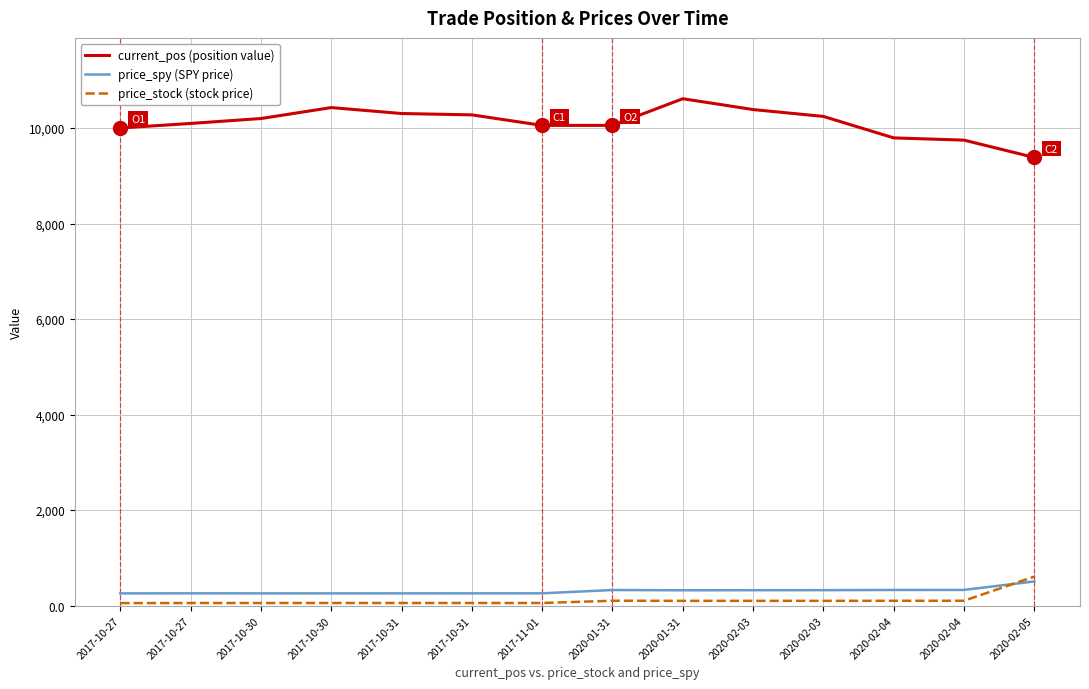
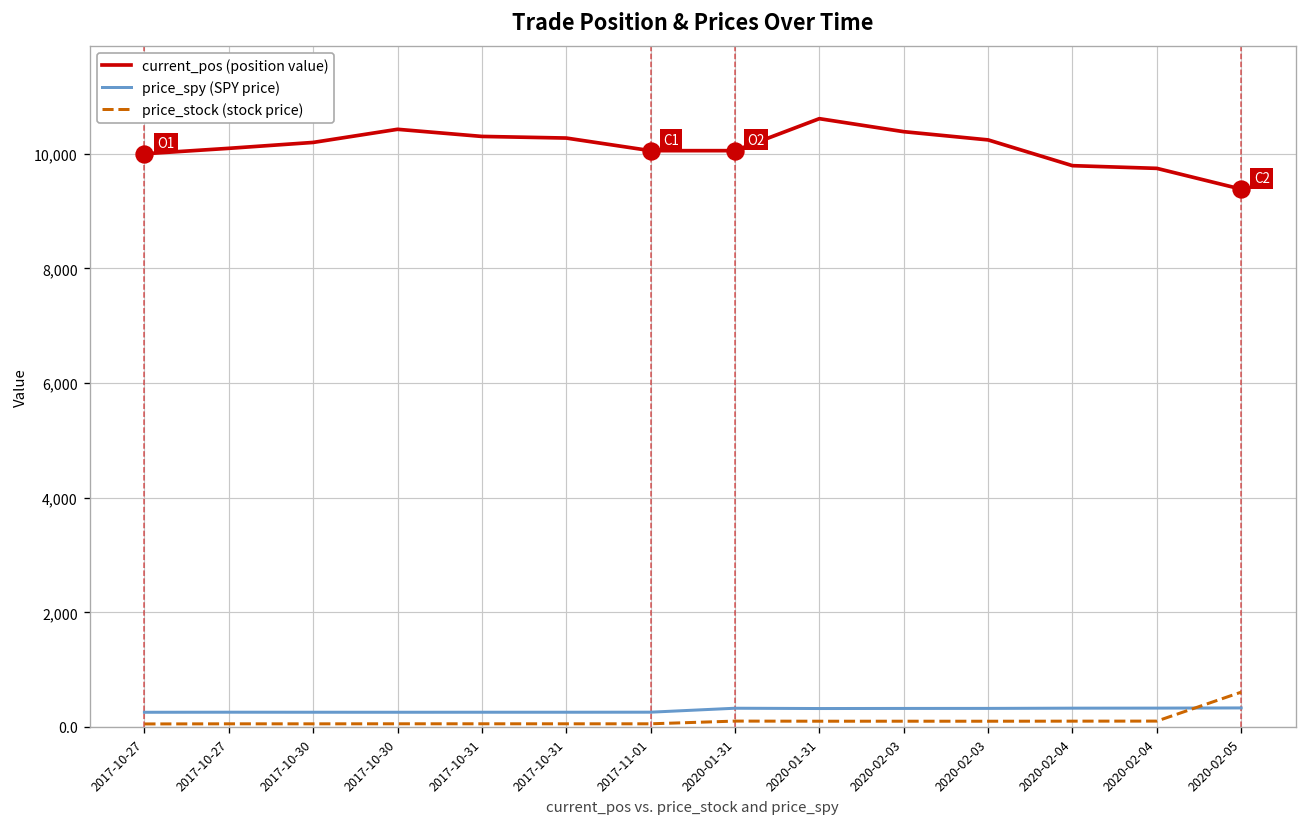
price_spy (SPY price), 2020-02-05: 500 -> 300
